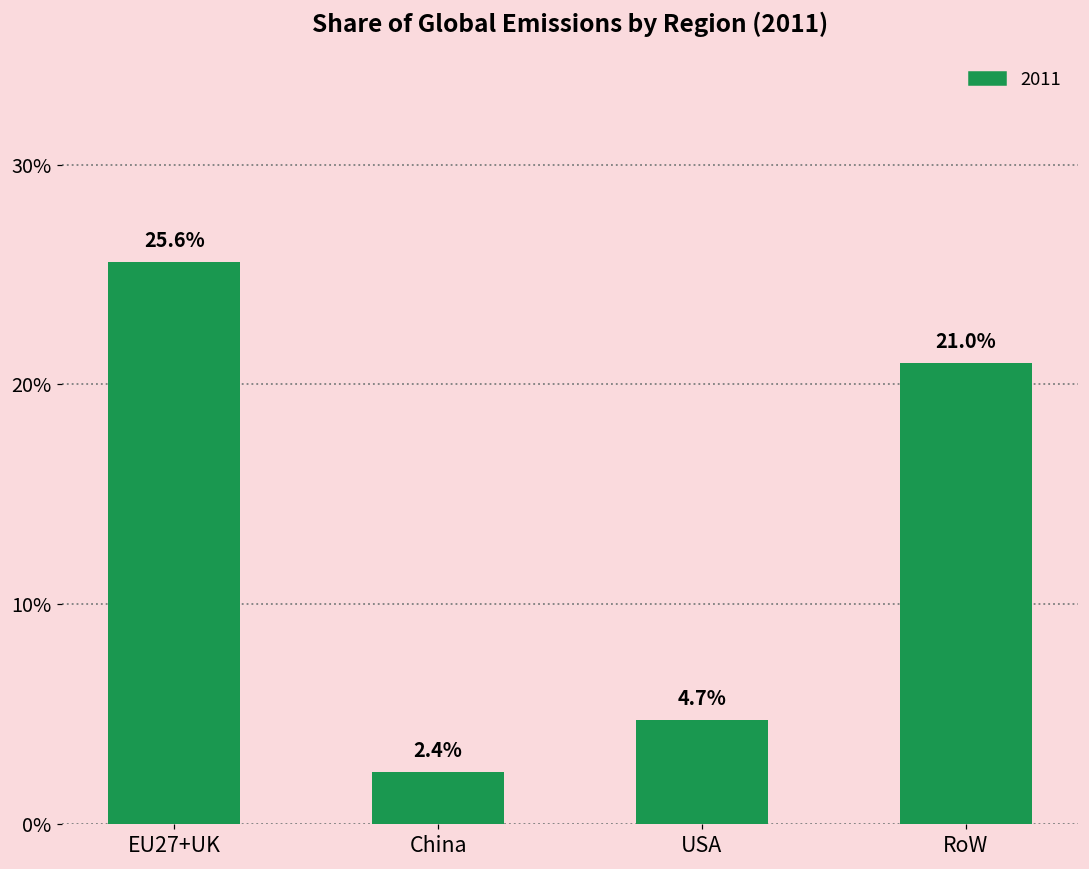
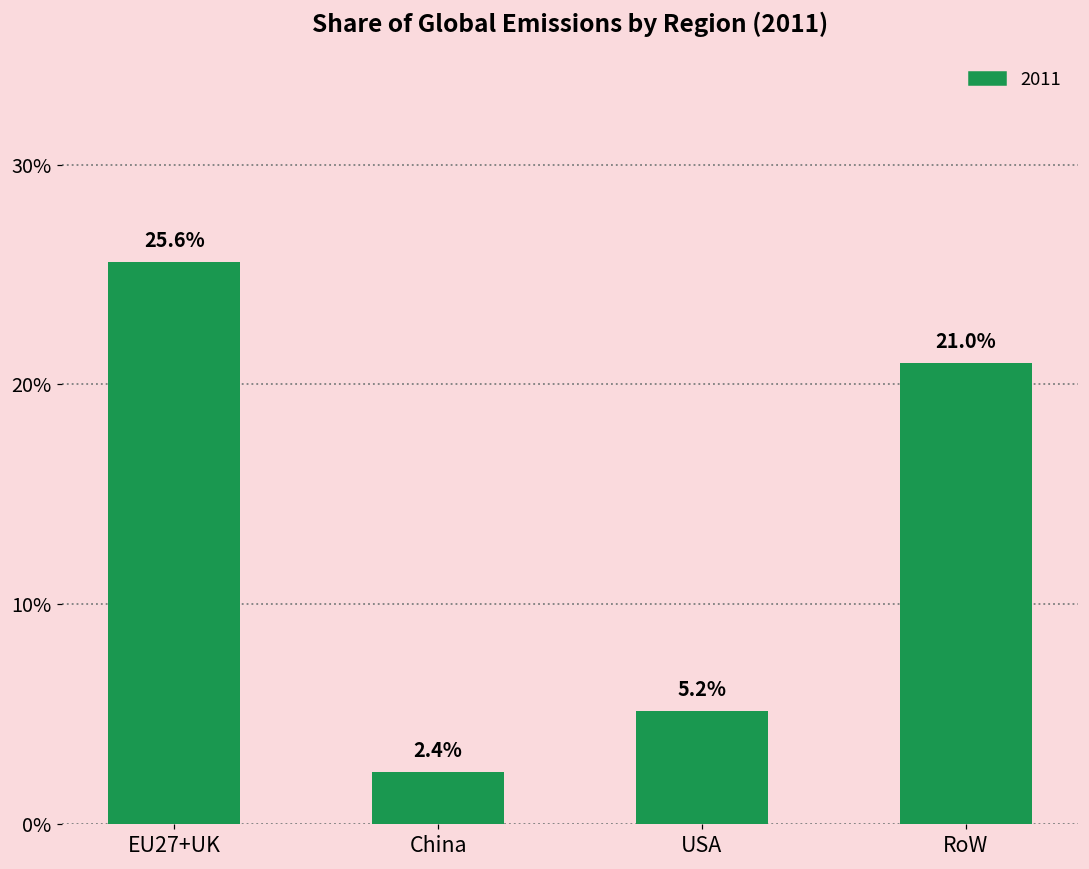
USA: 4.7% -> 5.2%
